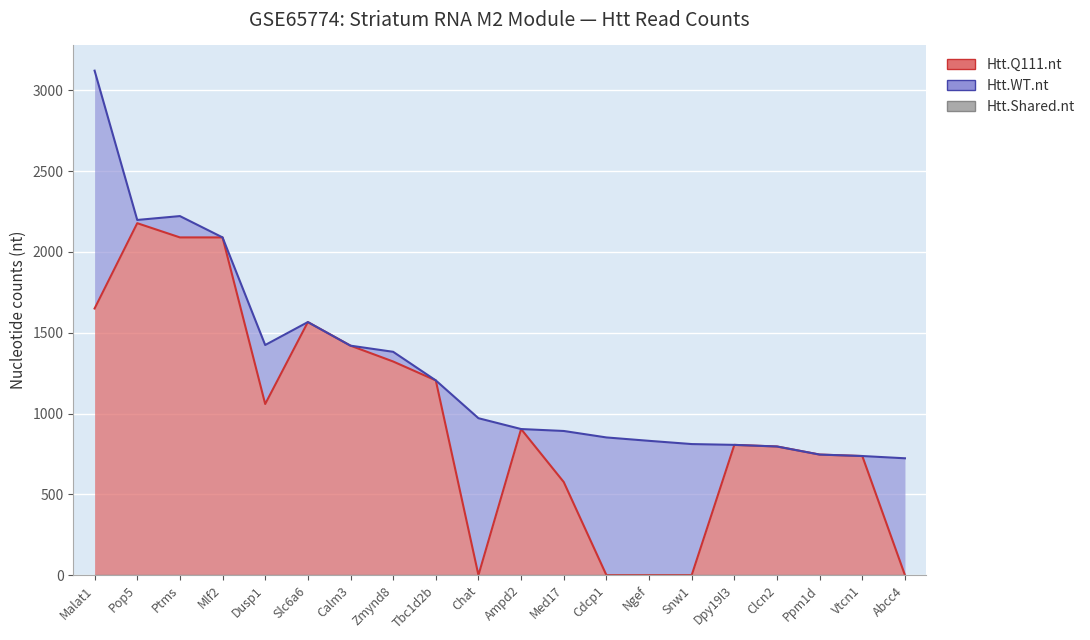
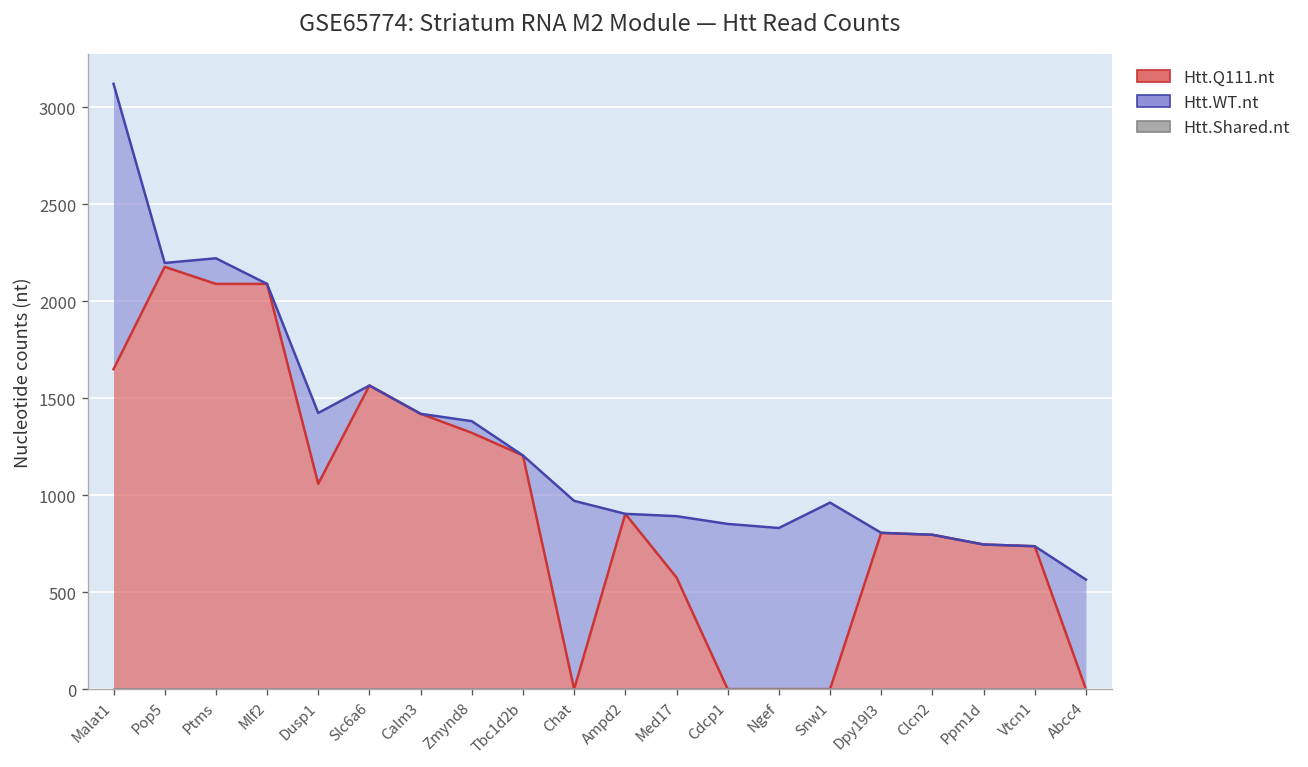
Htt.WT.nt, Snw1: 810 -> 960
Htt.WT.nt, Abcc4: 720 -> 570
